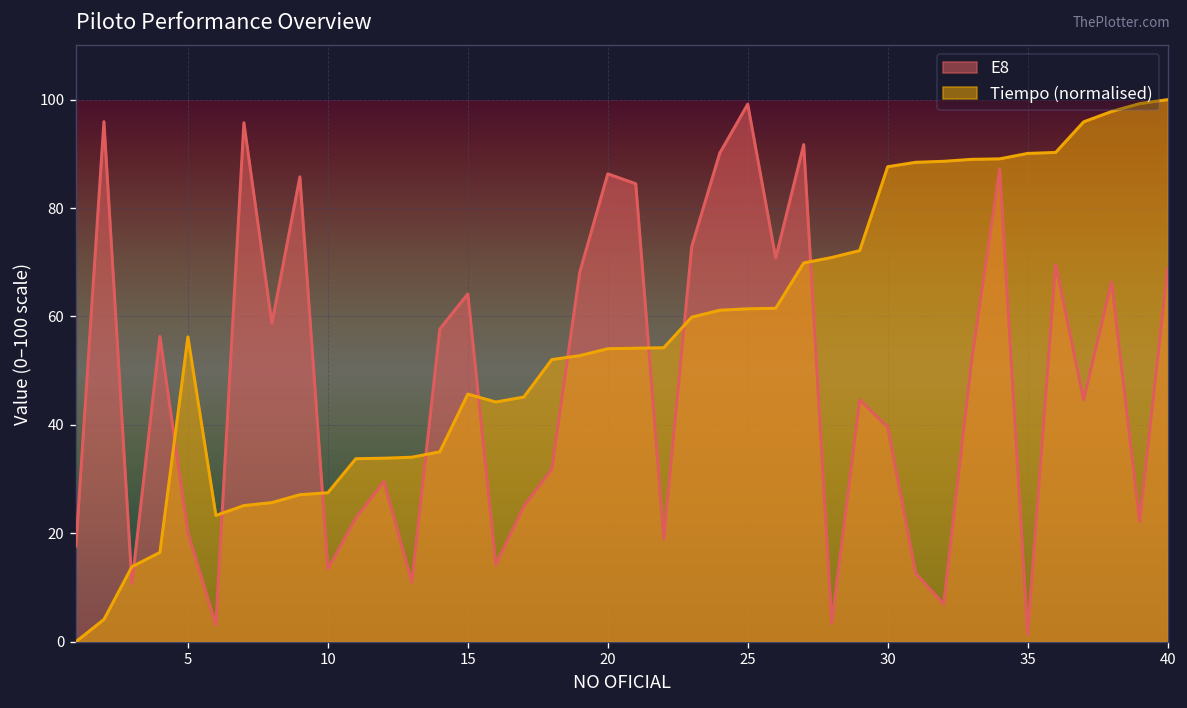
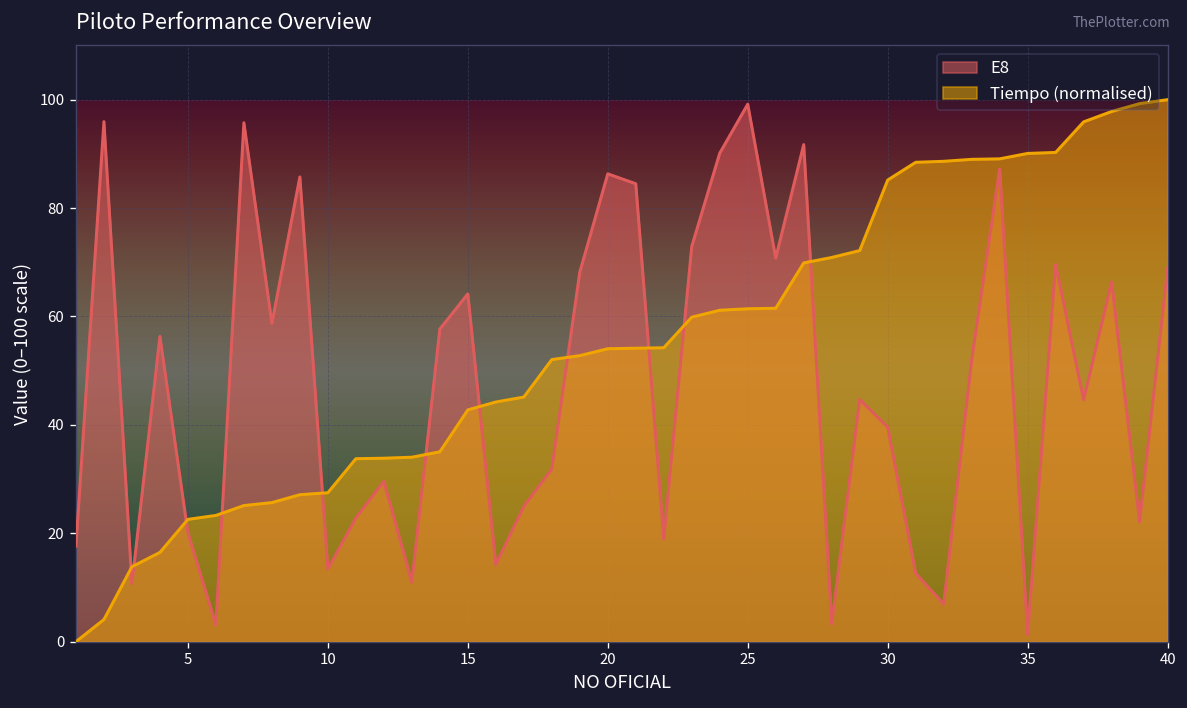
Tiempo (normalised), 5: 56 -> 23
Tiempo (normalised), 15: 46 -> 43
Tiempo (normalised), 30: 88 -> 85
